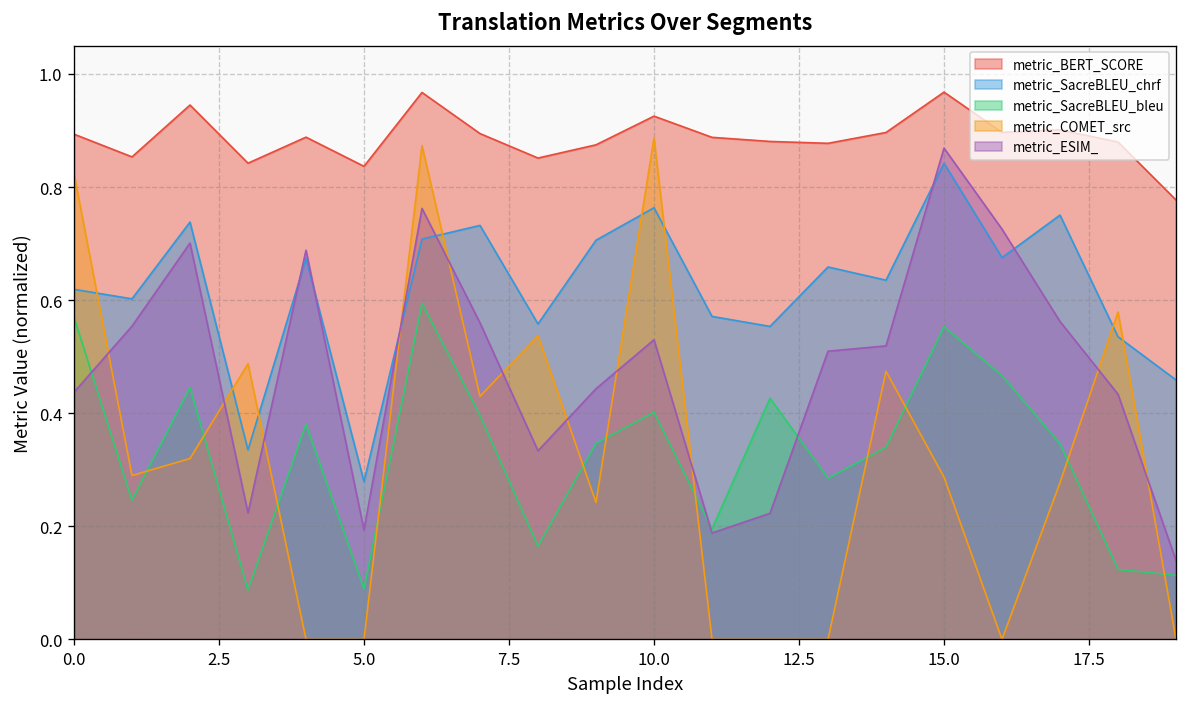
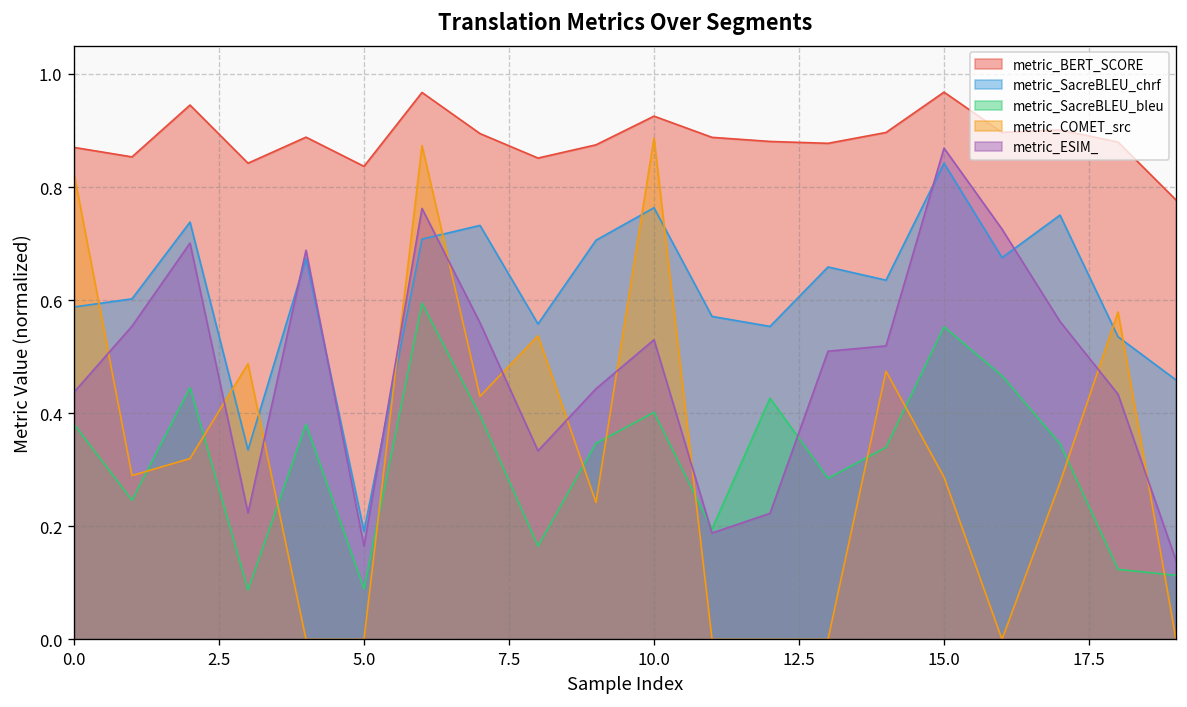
metric_BERT_SCORE, 0.0: 0.89 -> 0.87
metric_SacreBLEU_chrf, 0.0: 0.62 -> 0.59
metric_SacreBLEU_bleu, 0.0: 0.57 -> 0.38
metric_SacreBLEU_chrf, 5.0: 0.28 -> 0.19
metric_ESIM_, 5.0: 0.19 -> 0.17
